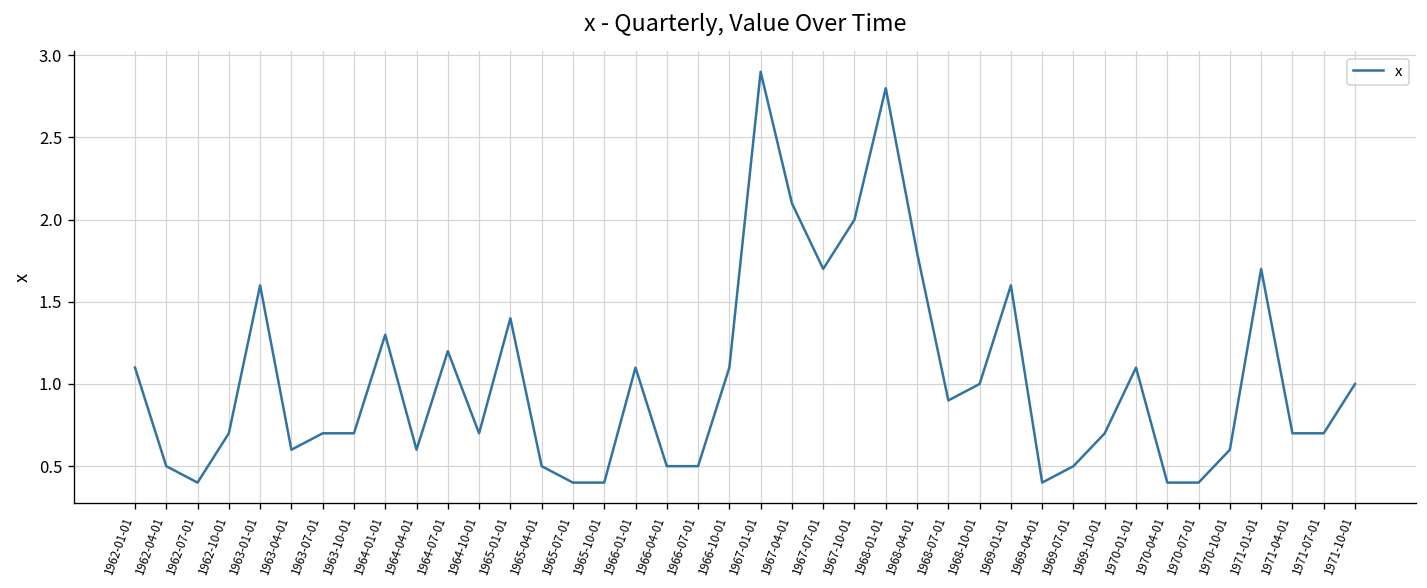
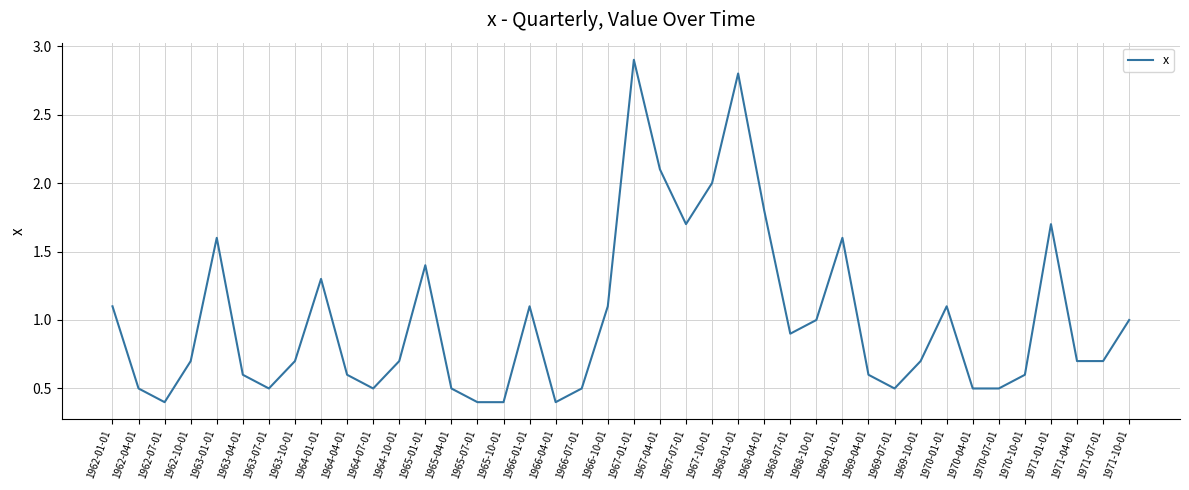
1963-07-01: 0.7 -> 0.5
1964-07-01: 1.2 -> 0.5
1966-04-01: 0.5 -> 0.4
1969-04-01: 0.4 -> 0.6
1970-04-01: 0.4 -> 0.5
1970-07-01: 0.4 -> 0.5
